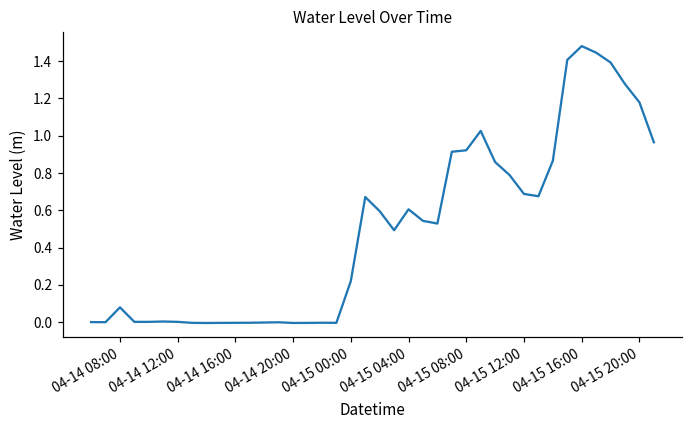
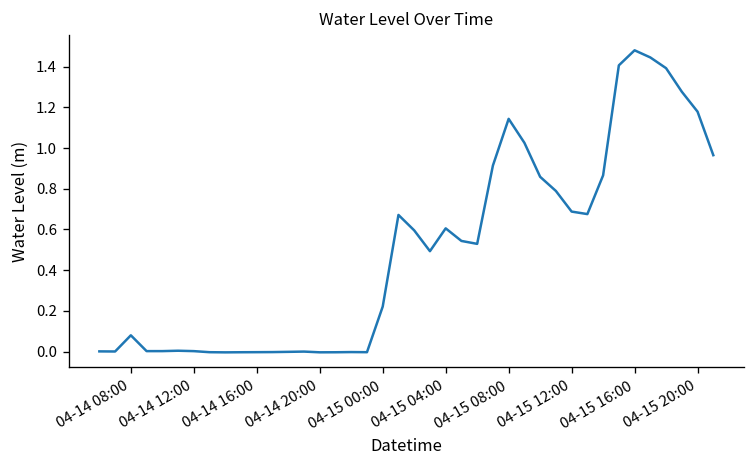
04-15 08:00: 0.92 -> 1.14
